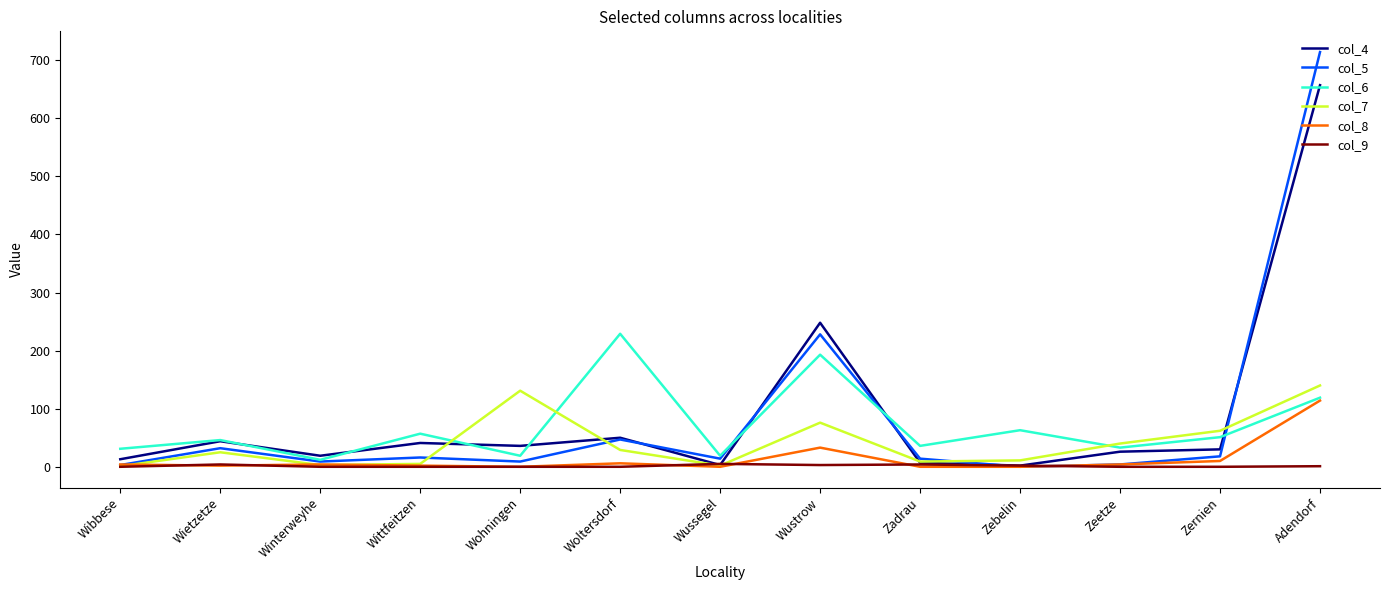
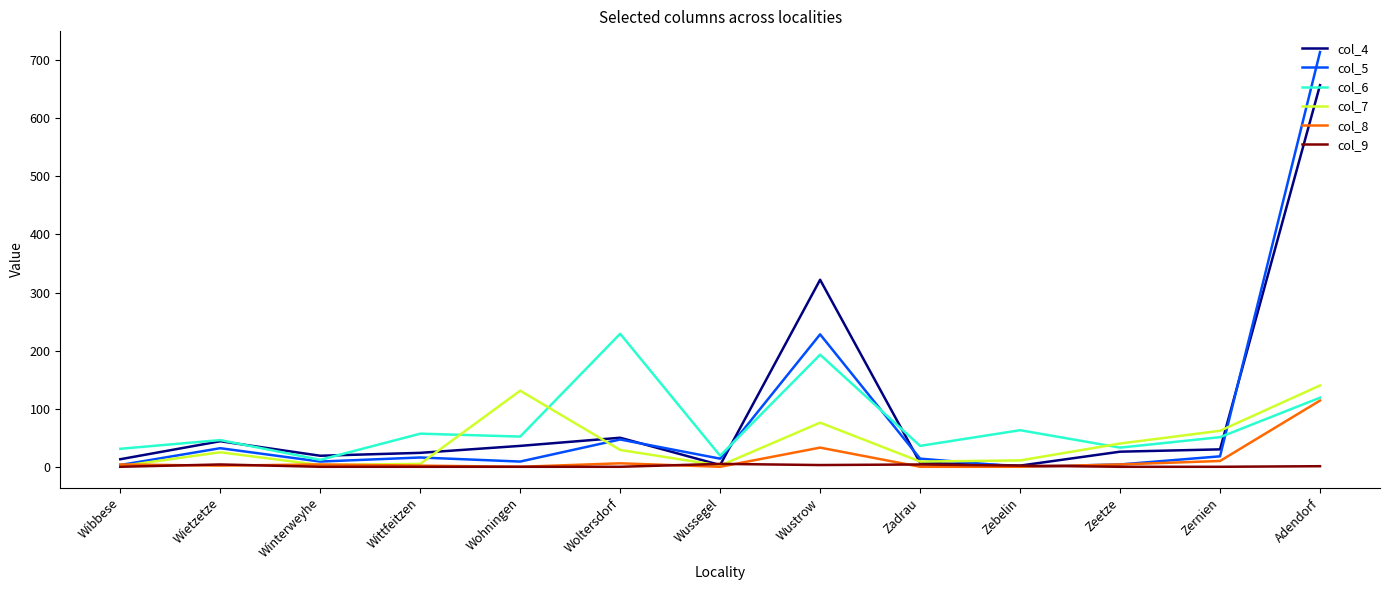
col_4, Wittfeitzen: 40 -> 20
col_6, Wohningen: 20 -> 50
col_4, Wustrow: 250 -> 320
